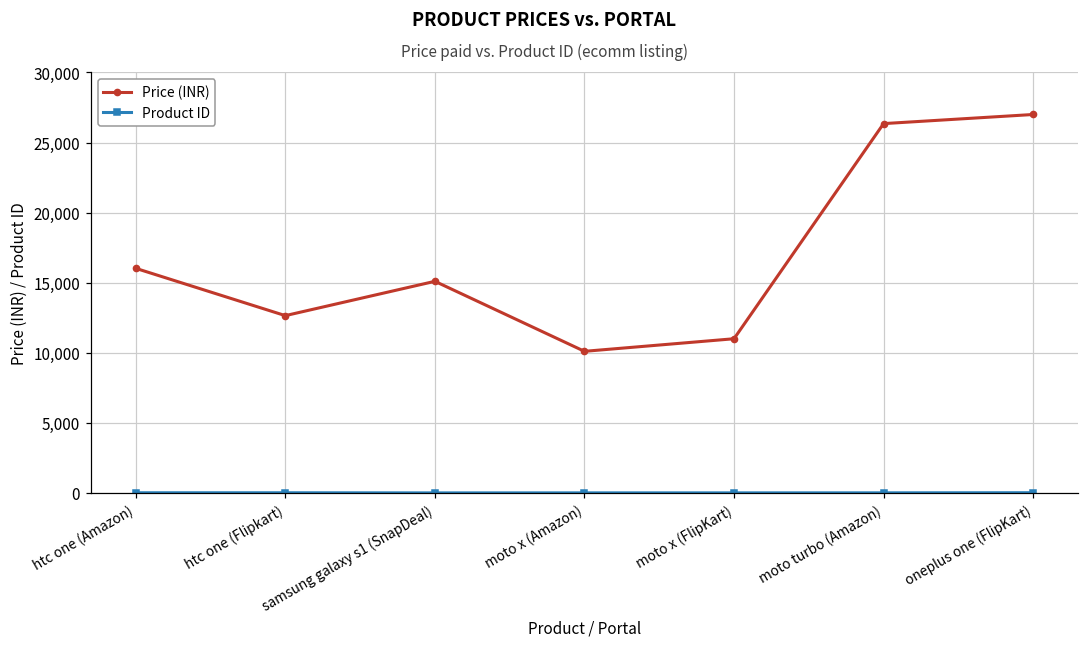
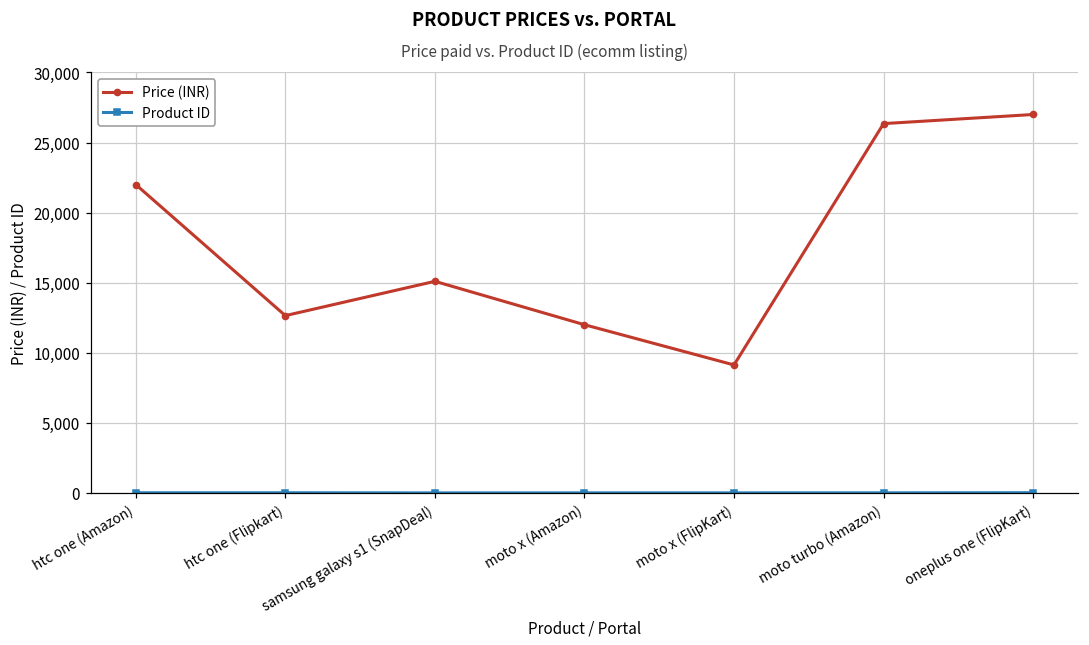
Price (INR), htc one (Amazon): 16,000 -> 22,000
Price (INR), moto x (Amazon): 10,100 -> 12,000
Price (INR), moto x (FlipKart): 11,000 -> 9,100
